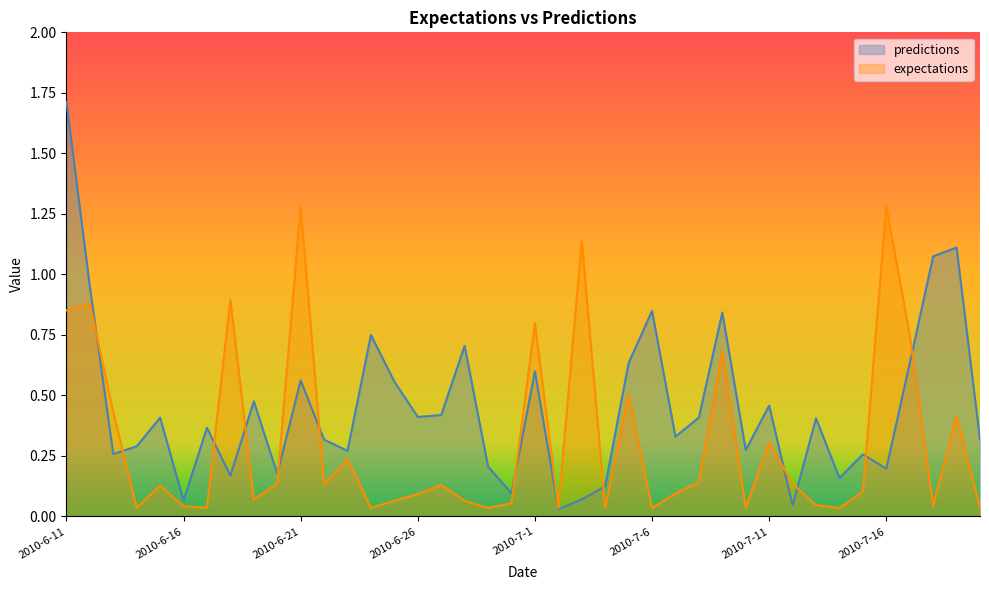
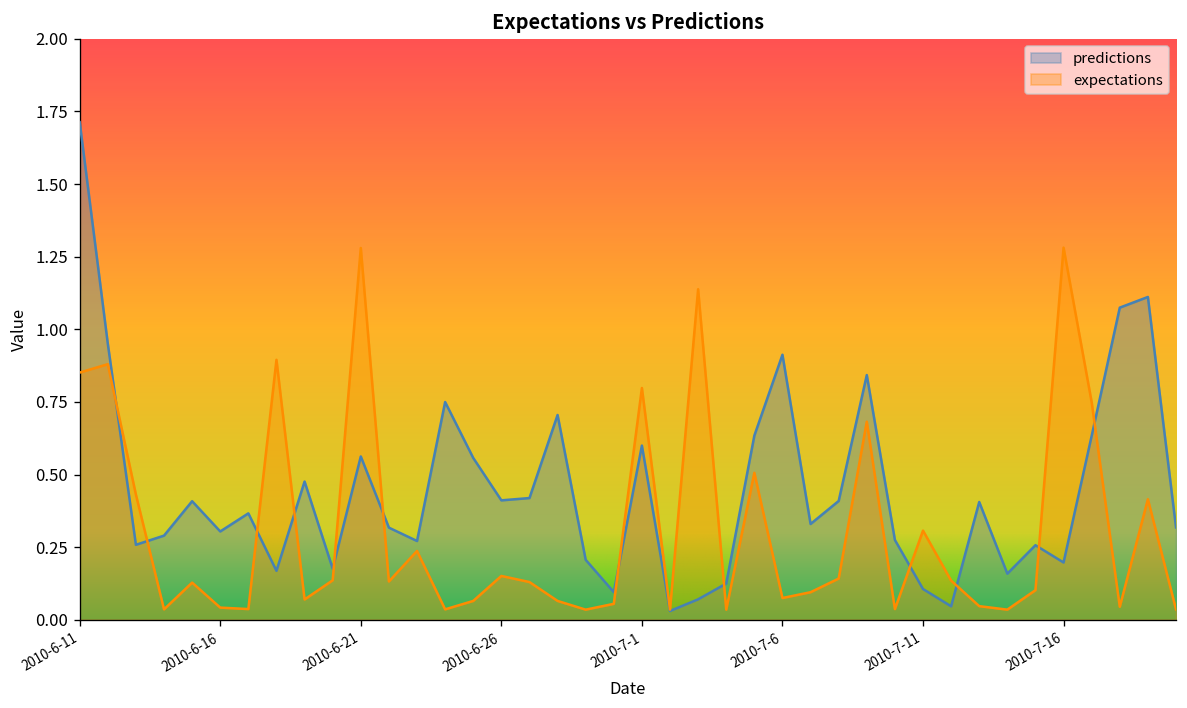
predictions, 2010-6-16: 0.07 -> 0.30
expectations, 2010-6-26: 0.09 -> 0.15
predictions, 2010-7-6: 0.85 -> 0.91
expectations, 2010-7-6: 0.03 -> 0.07
predictions, 2010-7-11: 0.46 -> 0.11
